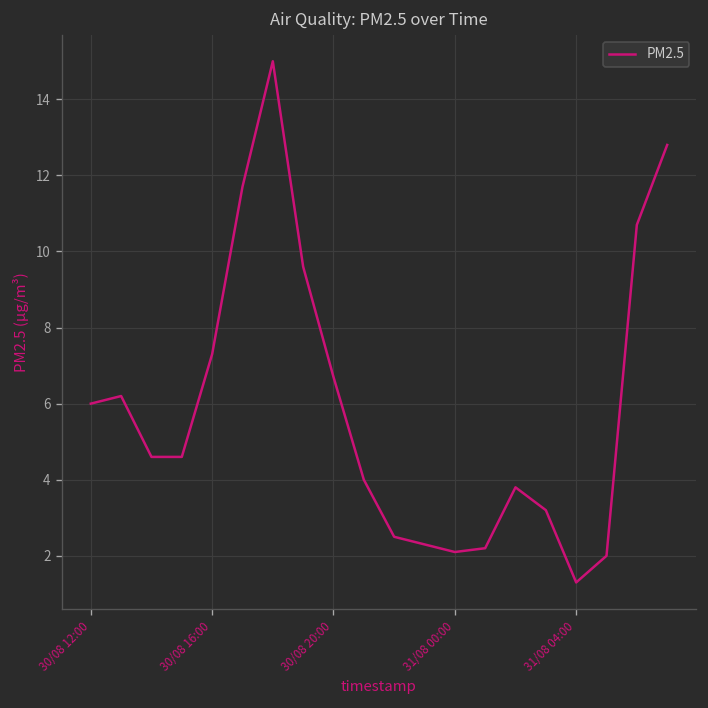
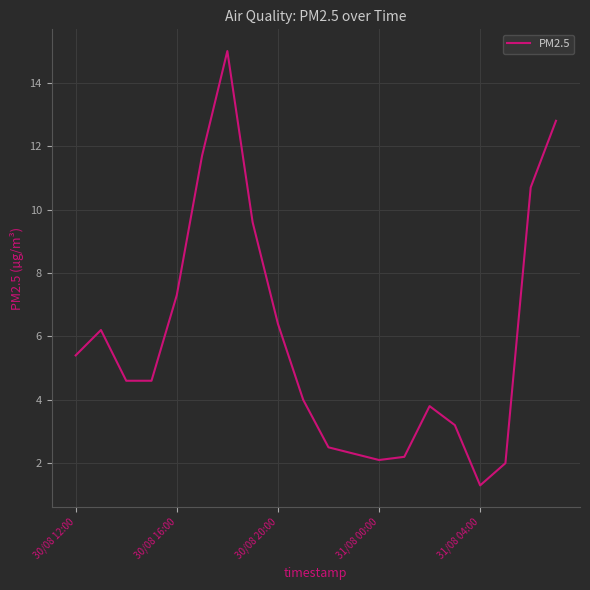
30/08 12:00: 6.0 -> 5.4
30/08 20:00: 6.7 -> 6.4
